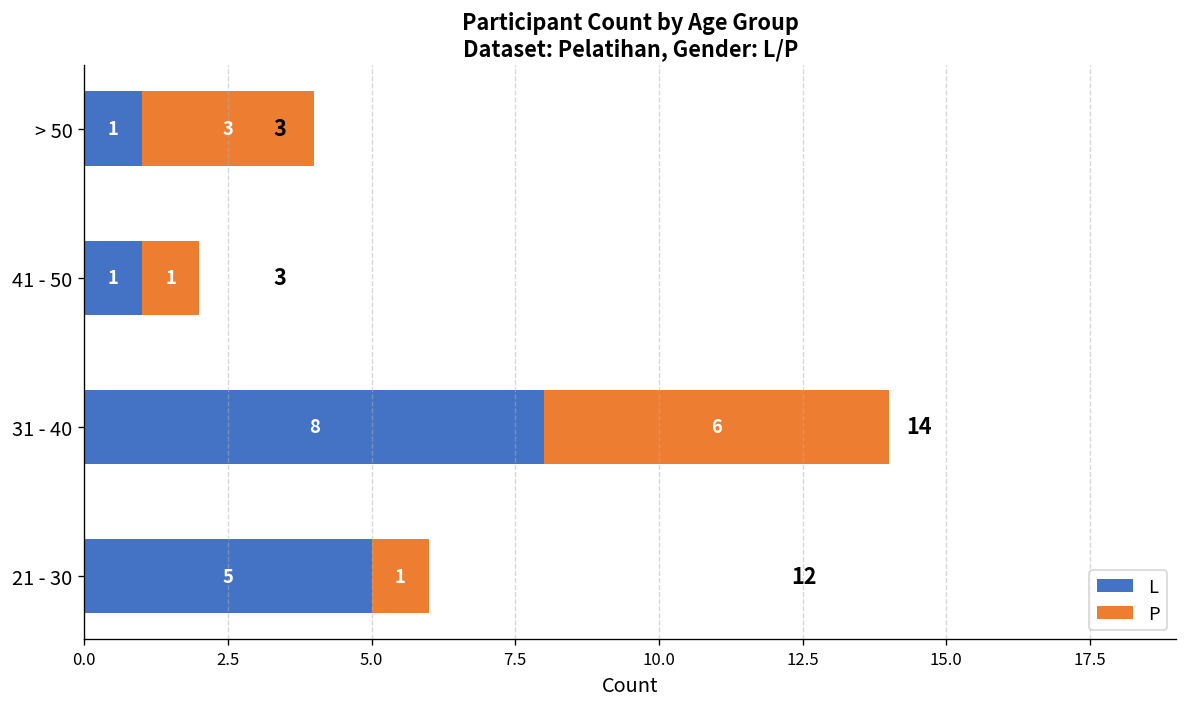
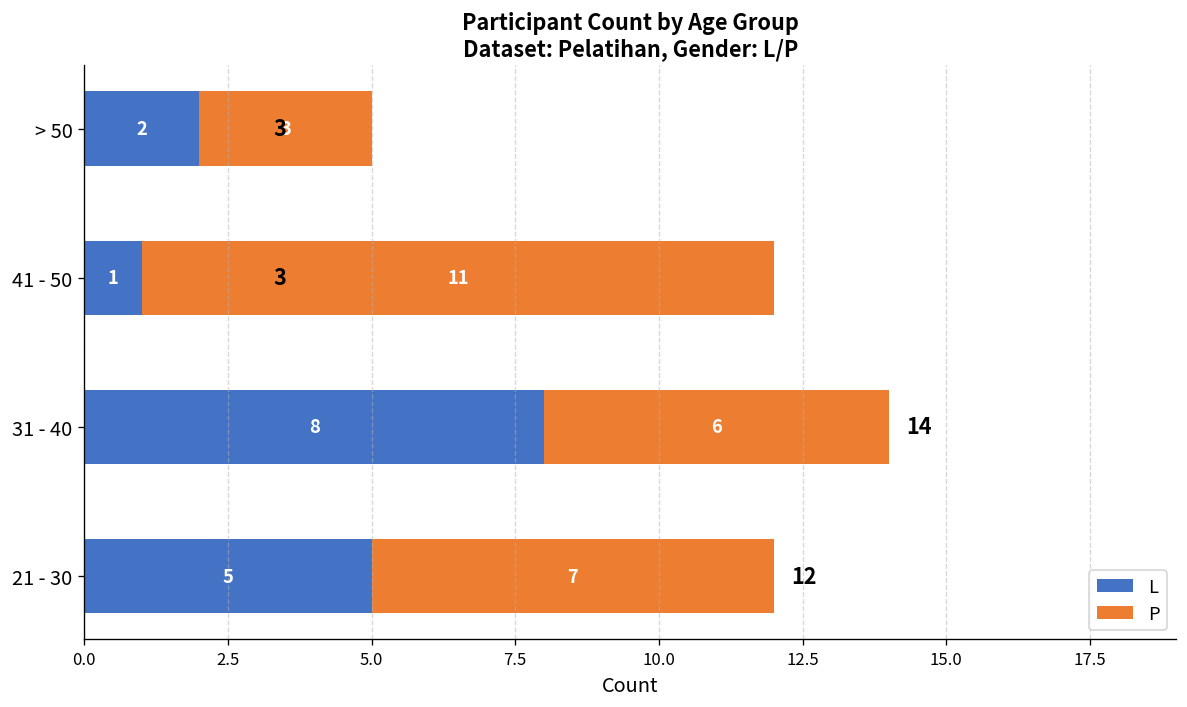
L, > 50: 1 -> 2
P, 41 - 50: 1 -> 11
P, 21 - 30: 1 -> 7
